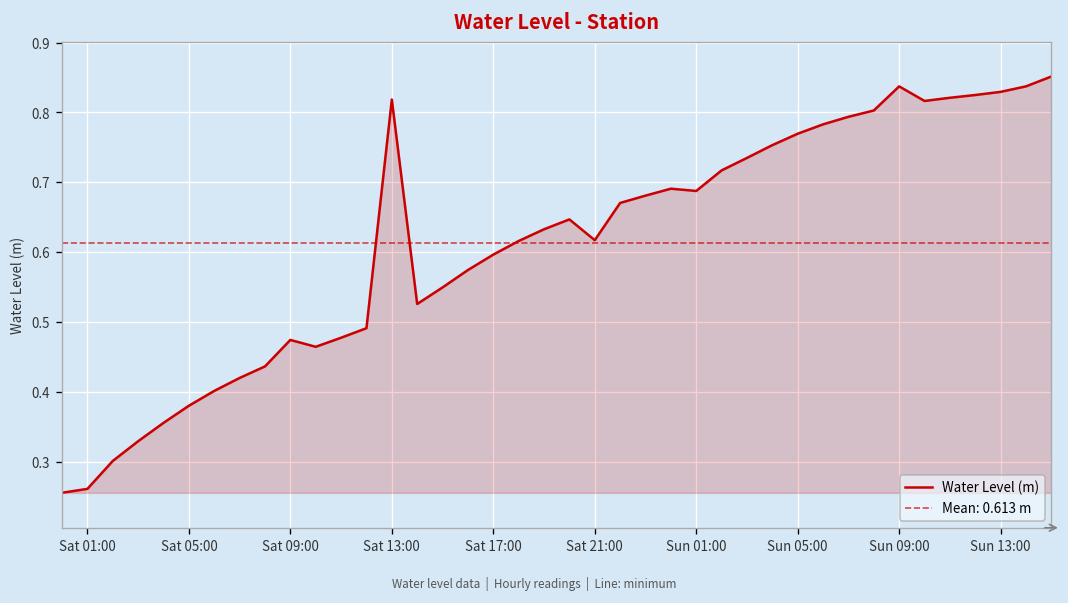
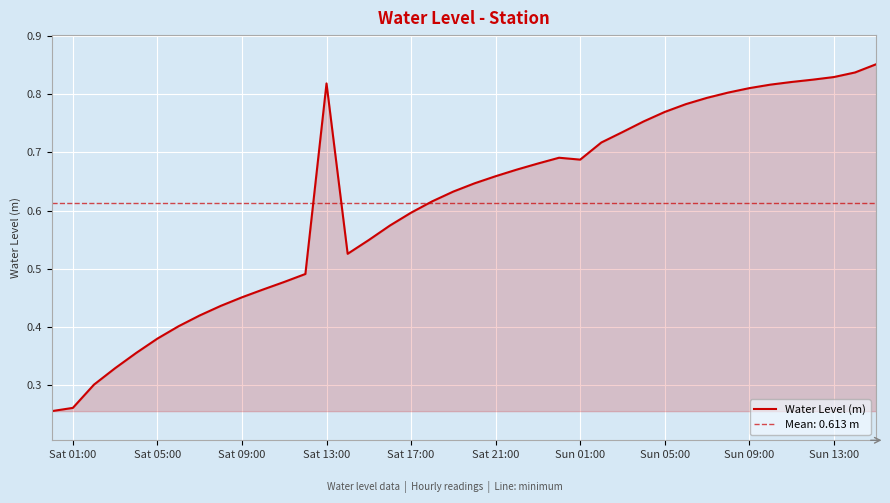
Sat 09:00: 0.47 -> 0.45
Sat 21:00: 0.62 -> 0.66
Sun 09:00: 0.84 -> 0.81
